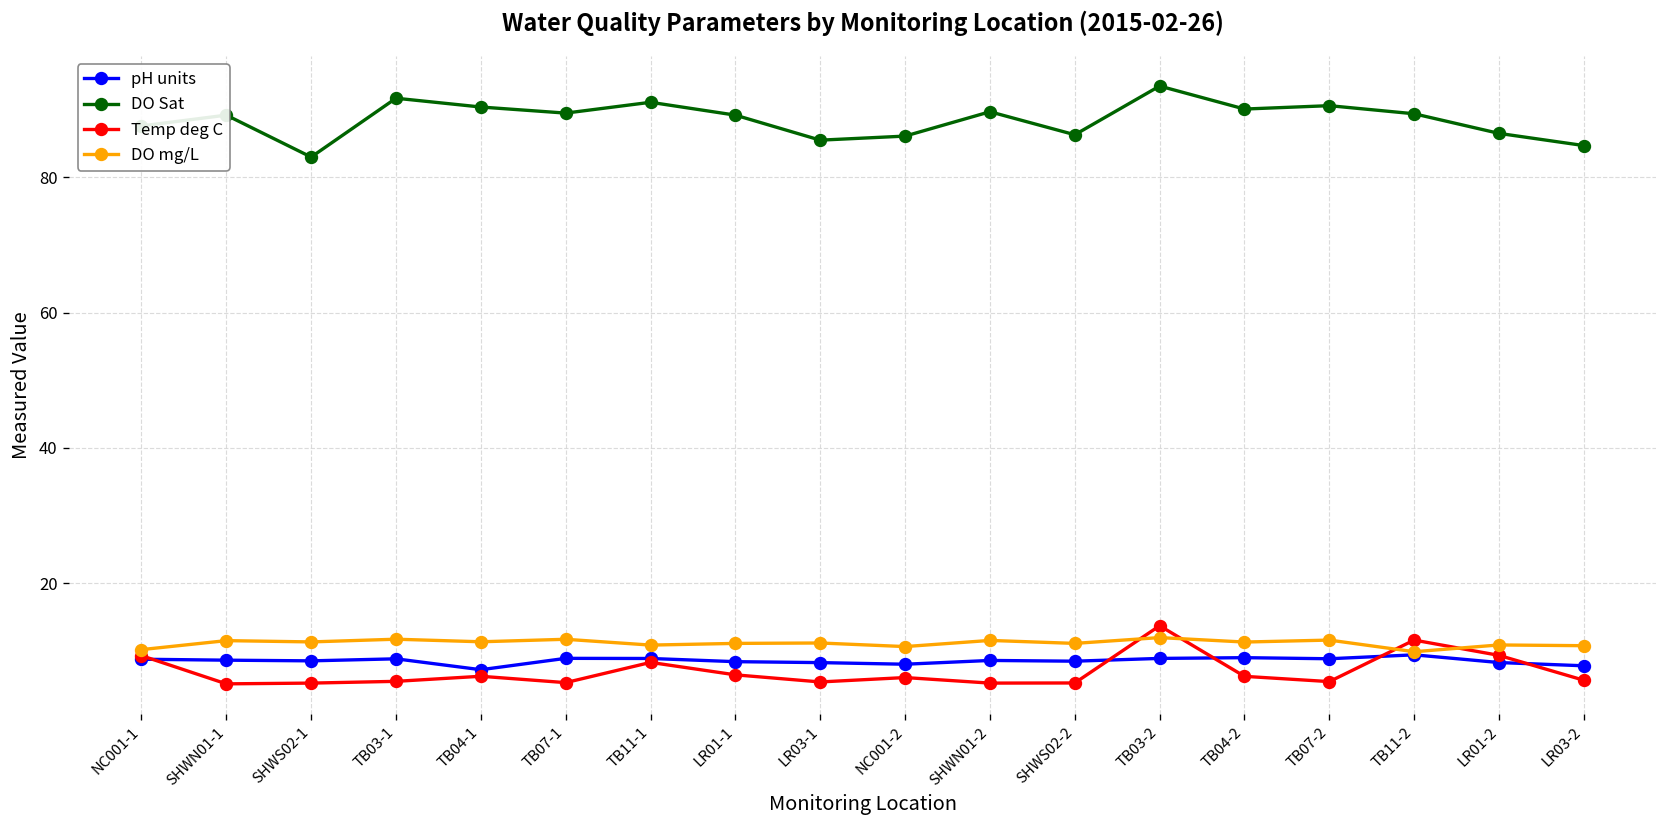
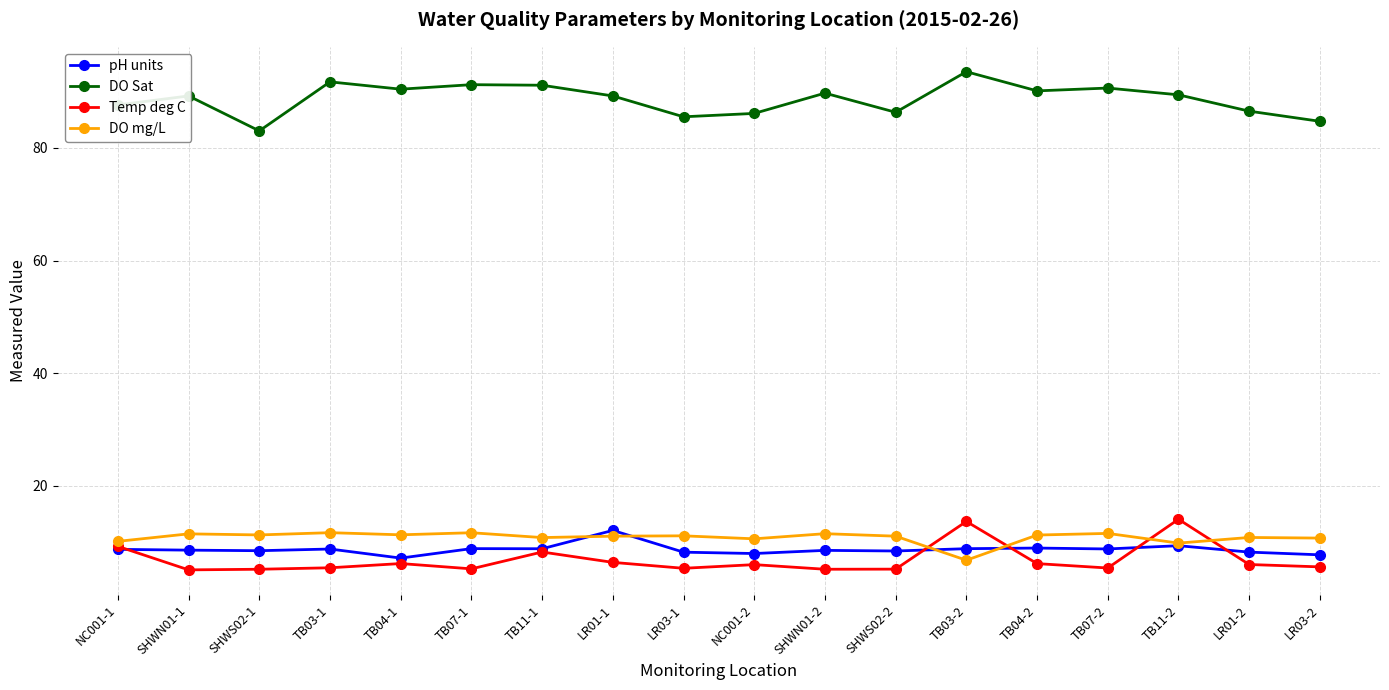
DO Sat, TB07-1: 90 -> 91
pH units, LR01-1: 8 -> 12
DO mg/L, TB03-2: 12 -> 7
Temp deg C, TB11-2: 12 -> 14
Temp deg C, LR01-2: 9 -> 6
